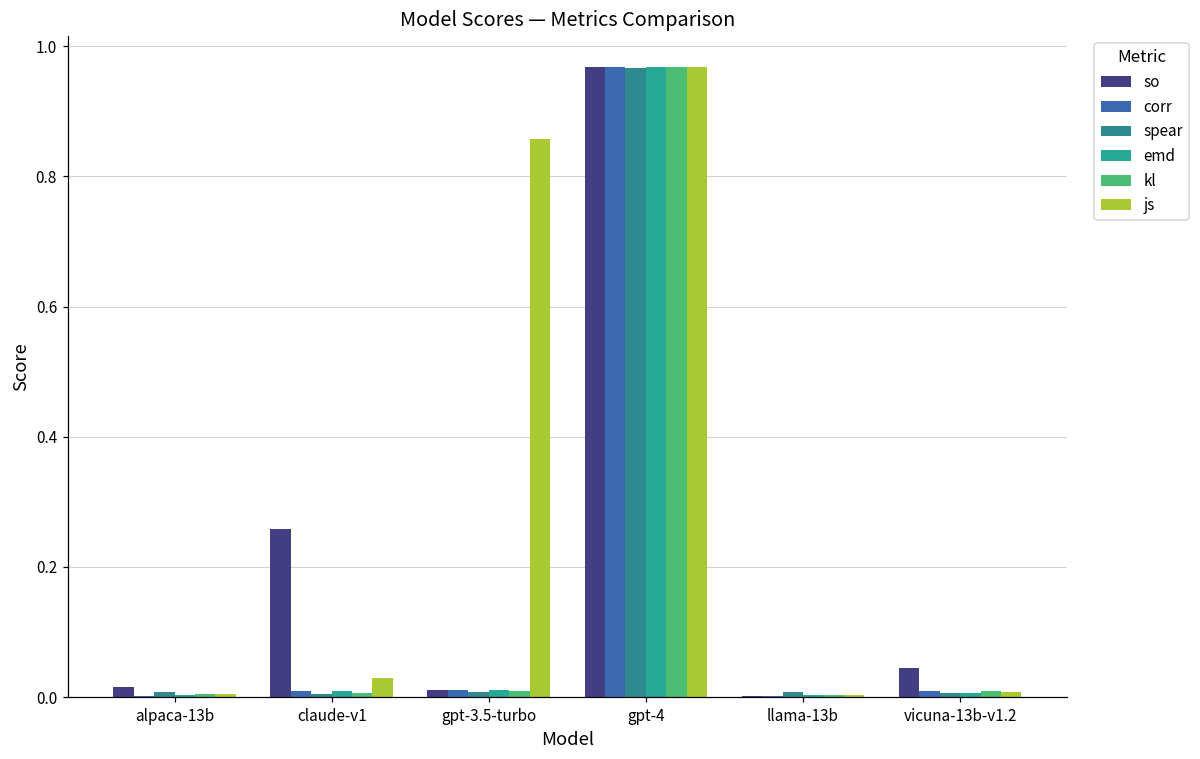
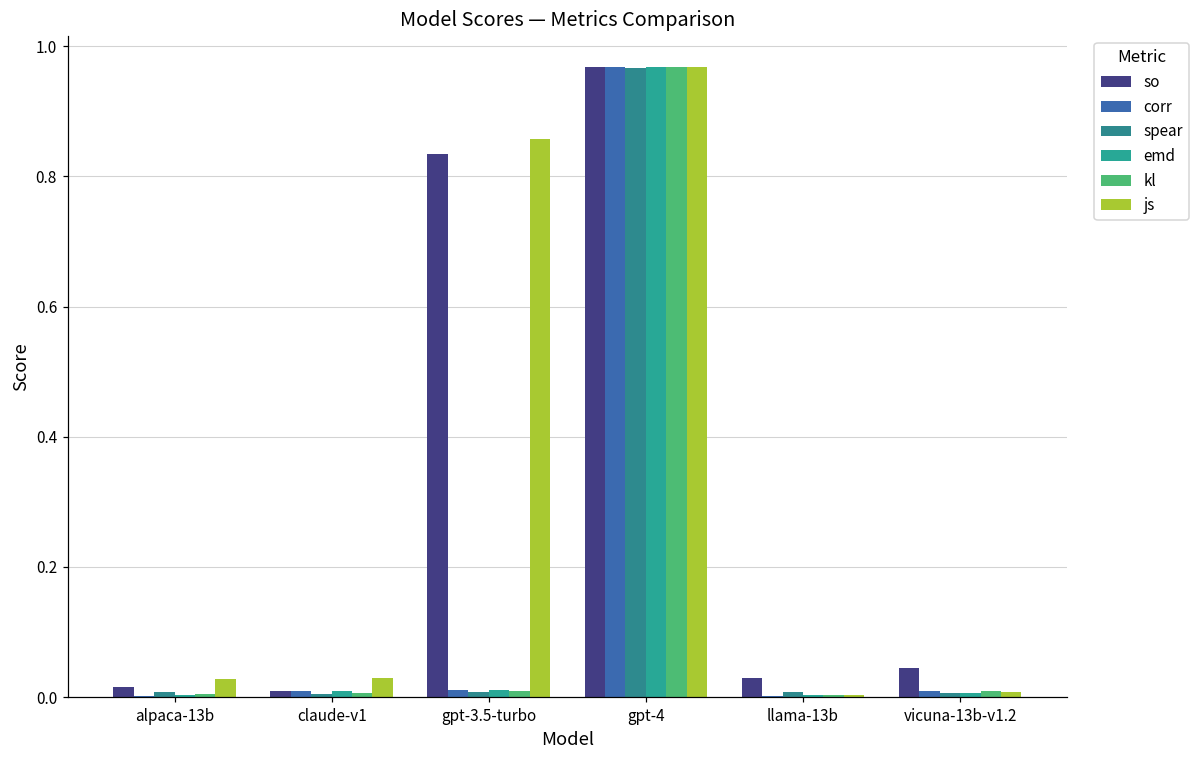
js, alpaca-13b: 0.00 -> 0.03
so, claude-v1: 0.26 -> 0.01
so, gpt-3.5-turbo: 0.01 -> 0.83
so, llama-13b: 0.00 -> 0.03
